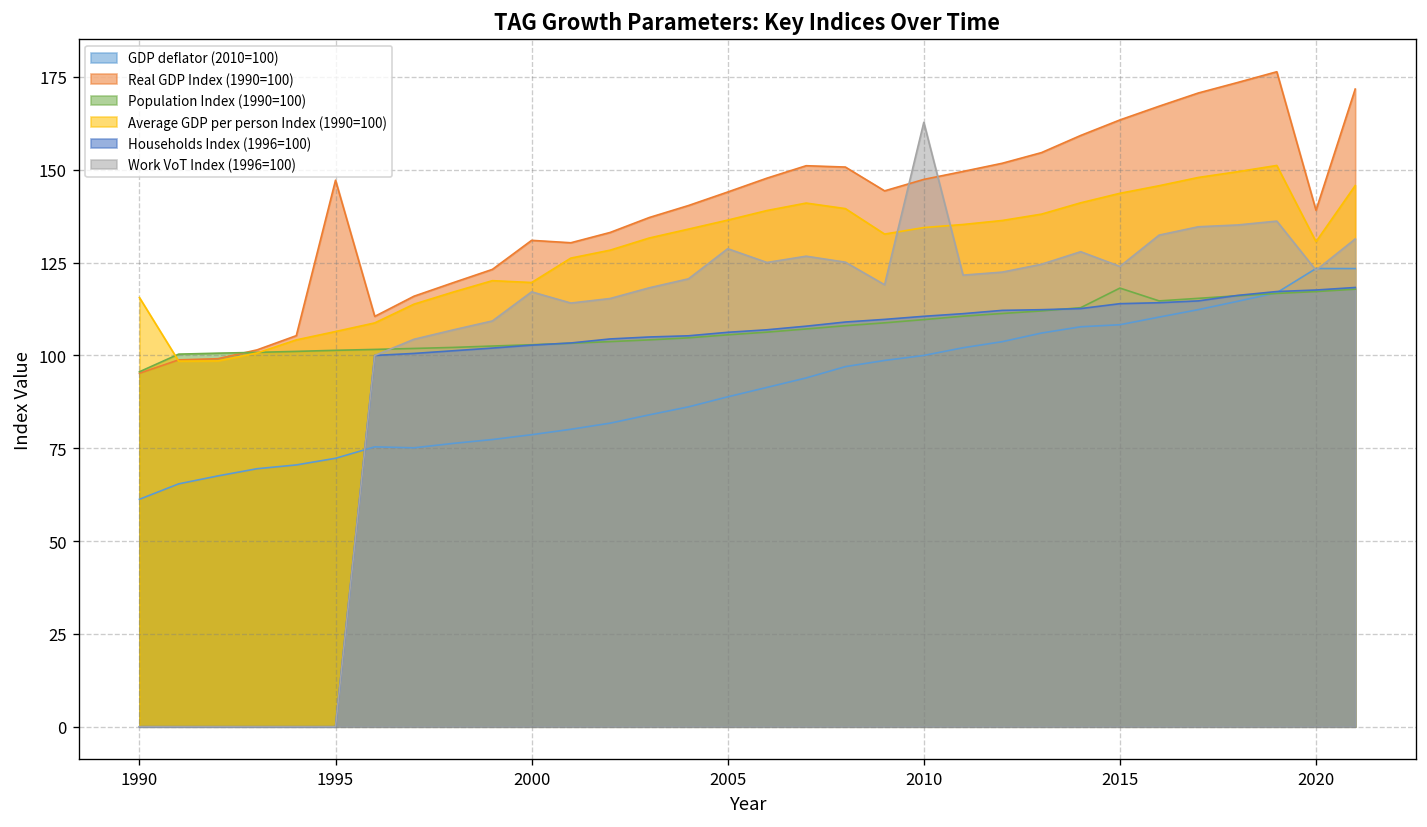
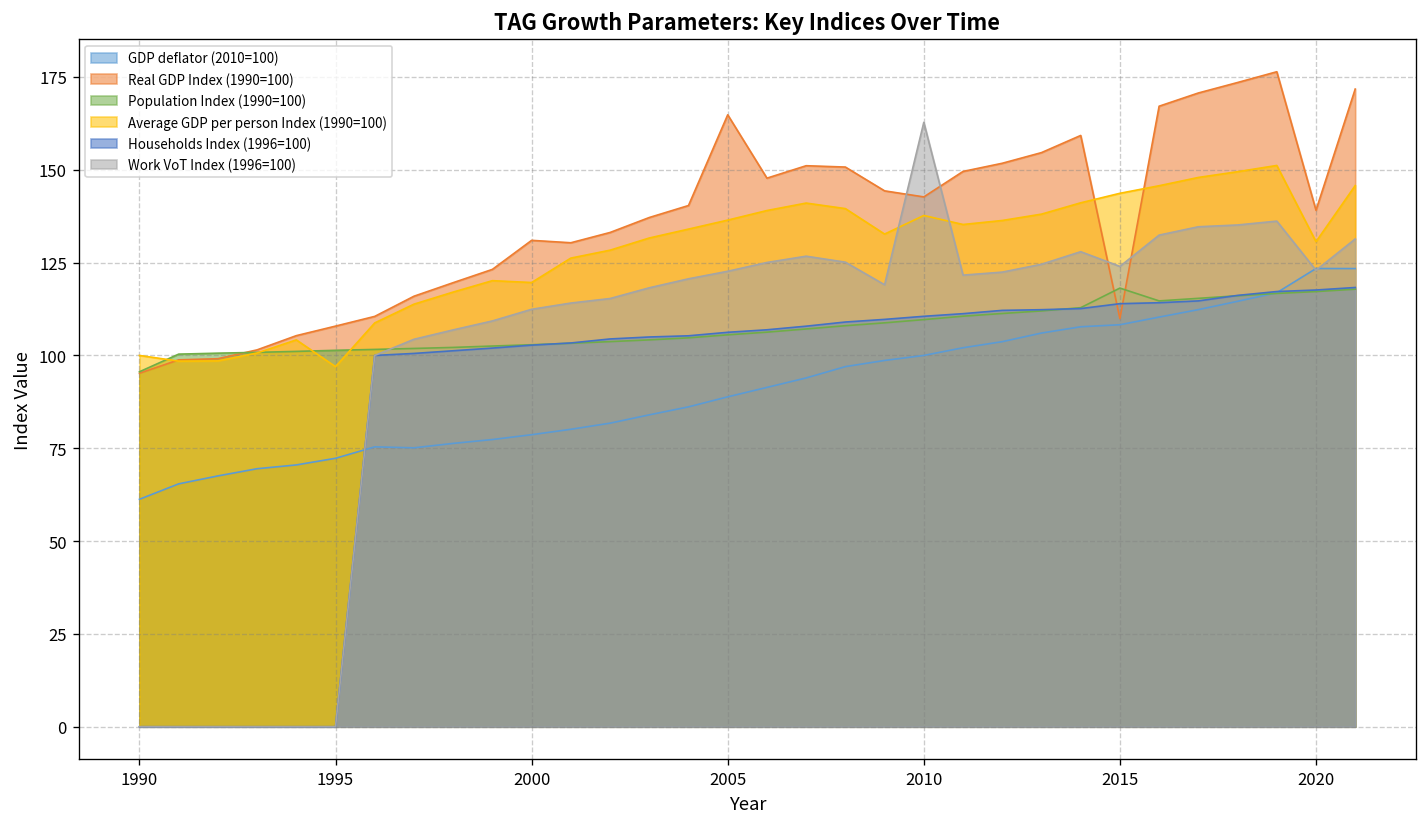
Average GDP per person Index (1990=100), 1990: 116 -> 100
Real GDP Index (1990=100), 1995: 147 -> 108
Average GDP per person Index (1990=100), 1995: 106 -> 97
Work VoT Index (1996=100), 2000: 117 -> 112
Real GDP Index (1990=100), 2005: 144 -> 165
Work VoT Index (1996=100), 2005: 129 -> 123
Real GDP Index (1990=100), 2010: 147 -> 143
Average GDP per person Index (1990=100), 2010: 134 -> 138
Real GDP Index (1990=100), 2015: 163 -> 110
